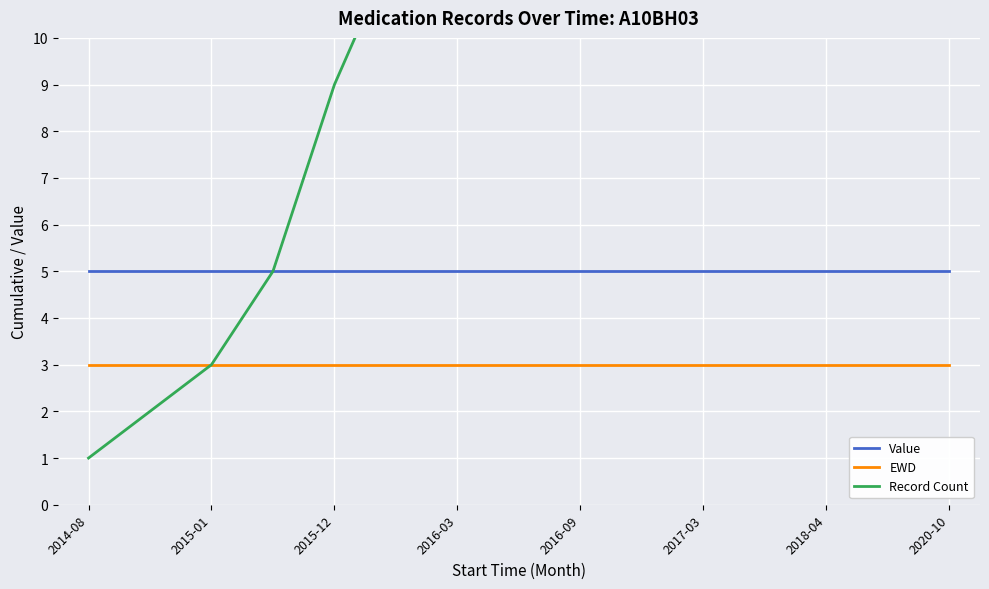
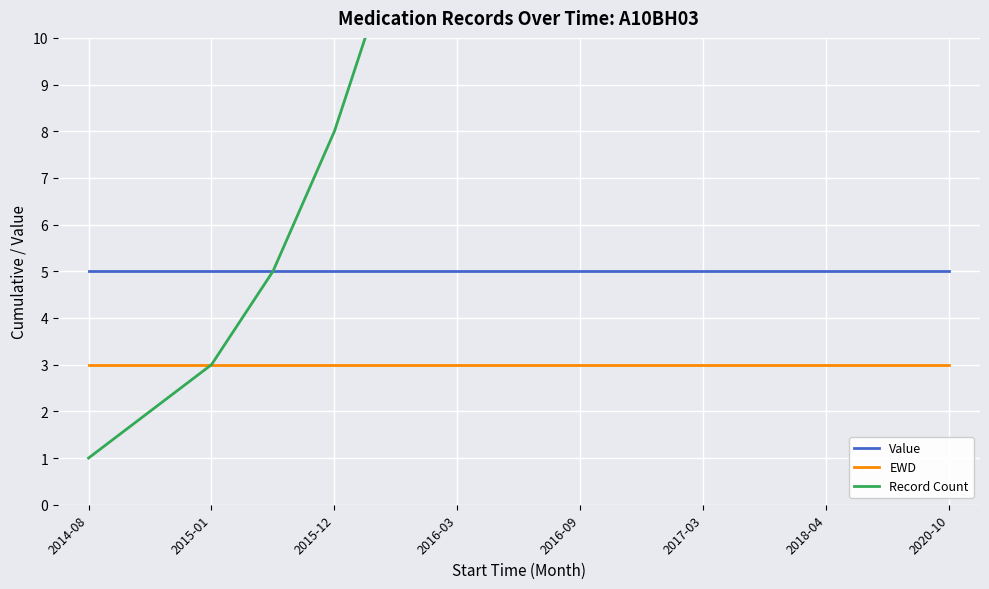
Record Count, 2015-12: 9 -> 8
